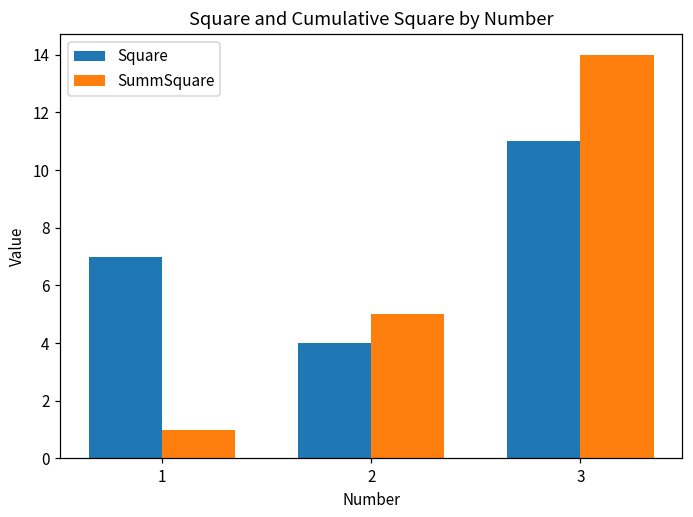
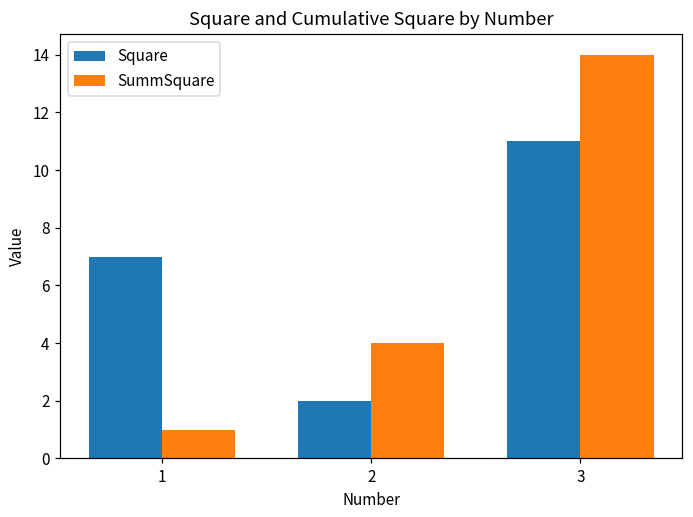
Square, 2: 4 -> 2
SummSquare, 2: 5 -> 4
